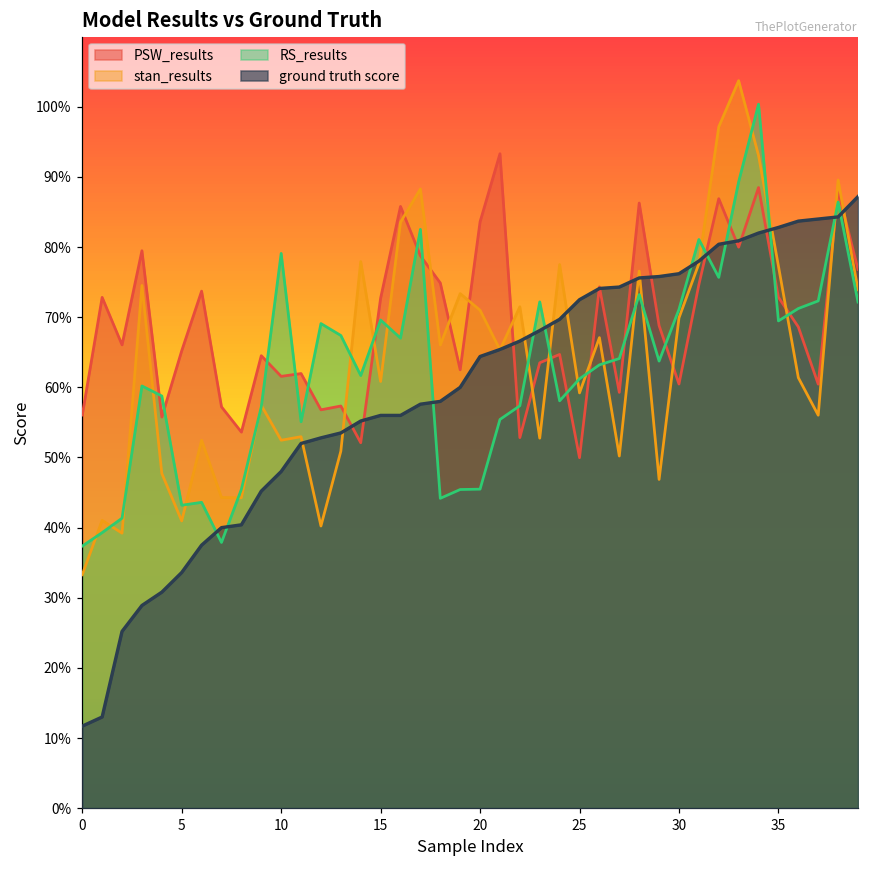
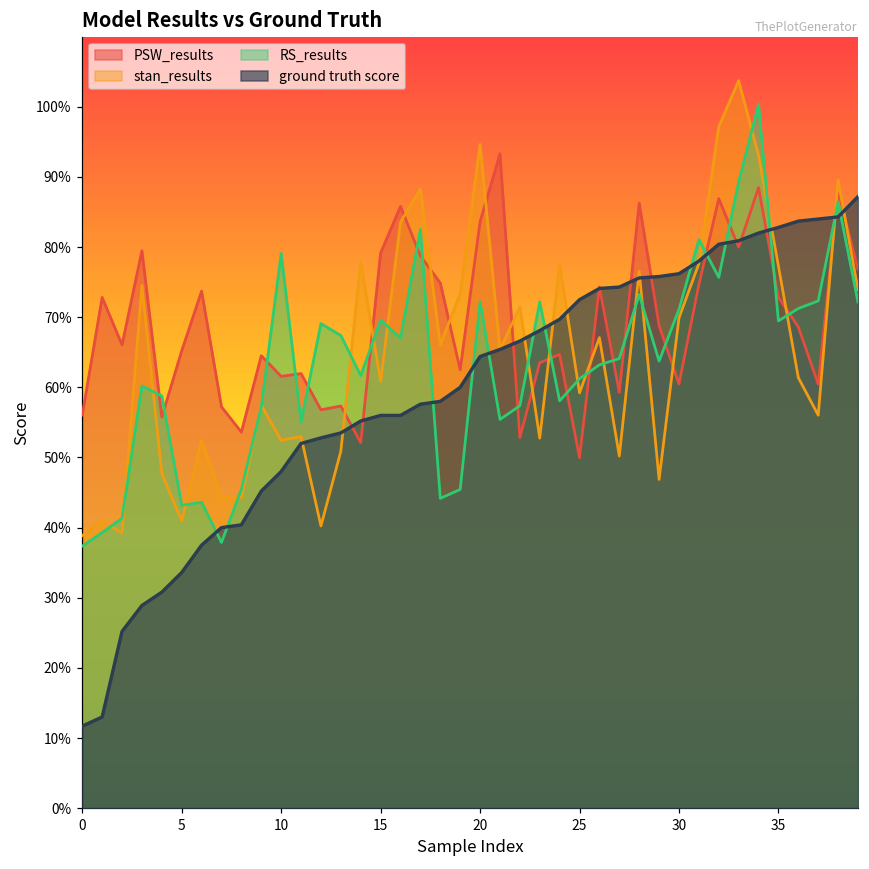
stan_results, 0: 33% -> 39%
PSW_results, 15: 73% -> 79%
stan_results, 20: 71% -> 95%
RS_results, 20: 45% -> 72%
